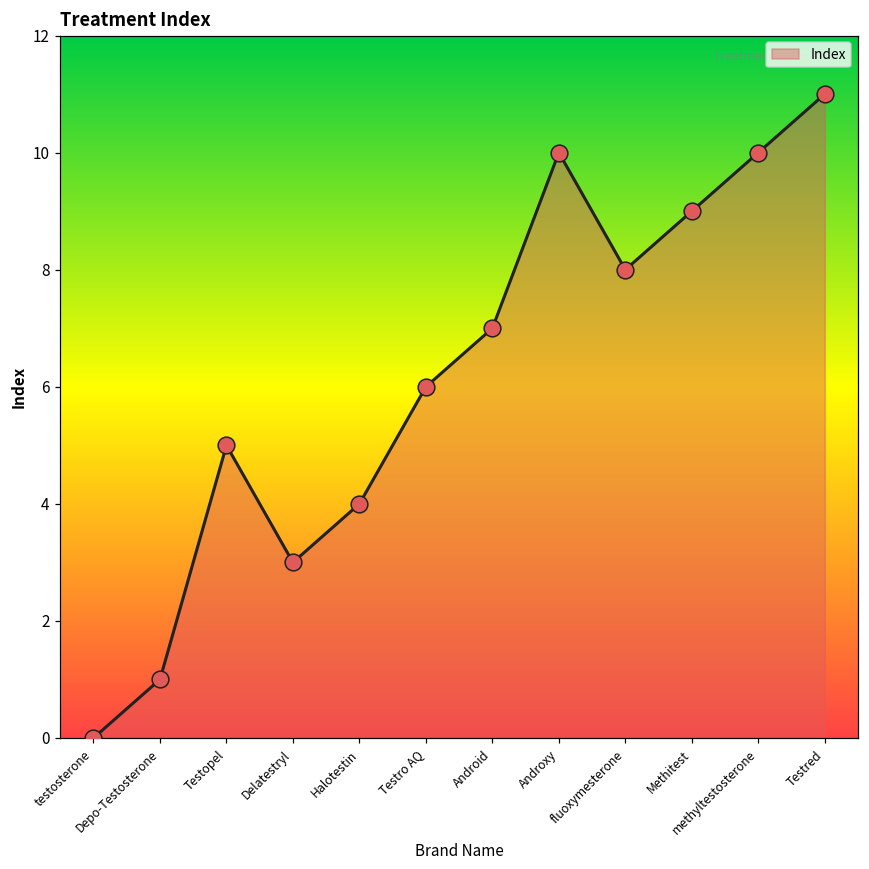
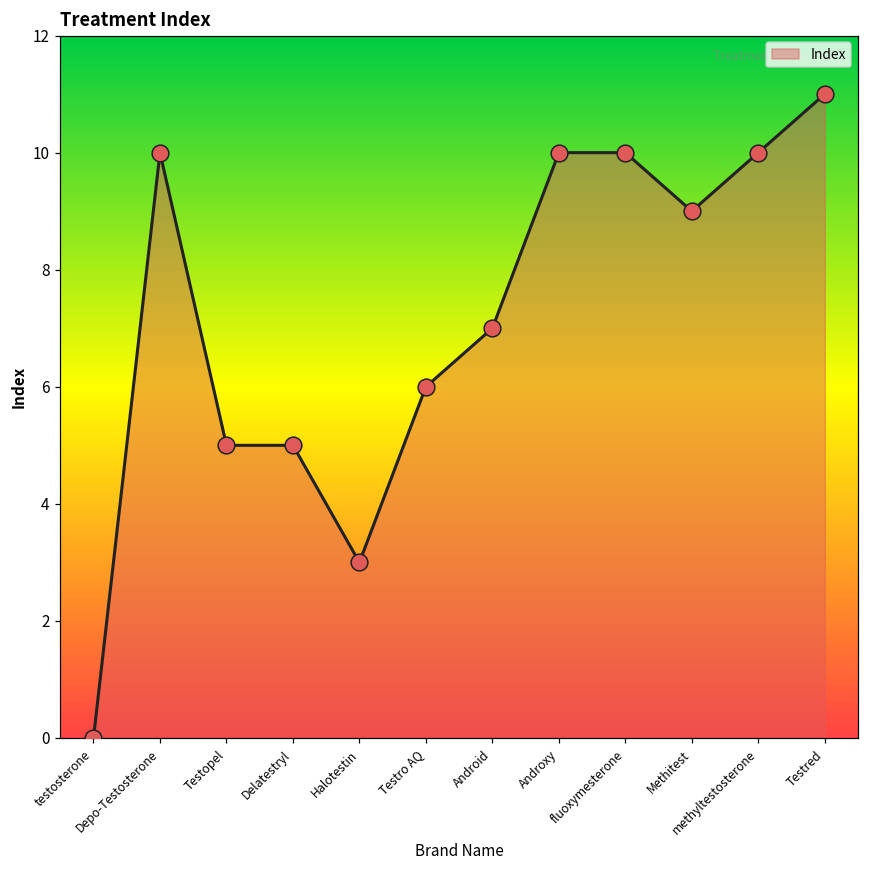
Depo-Testosterone: 1 -> 10
Delatestryl: 3 -> 5
Halotestin: 4 -> 3
fluoxymesterone: 8 -> 10
